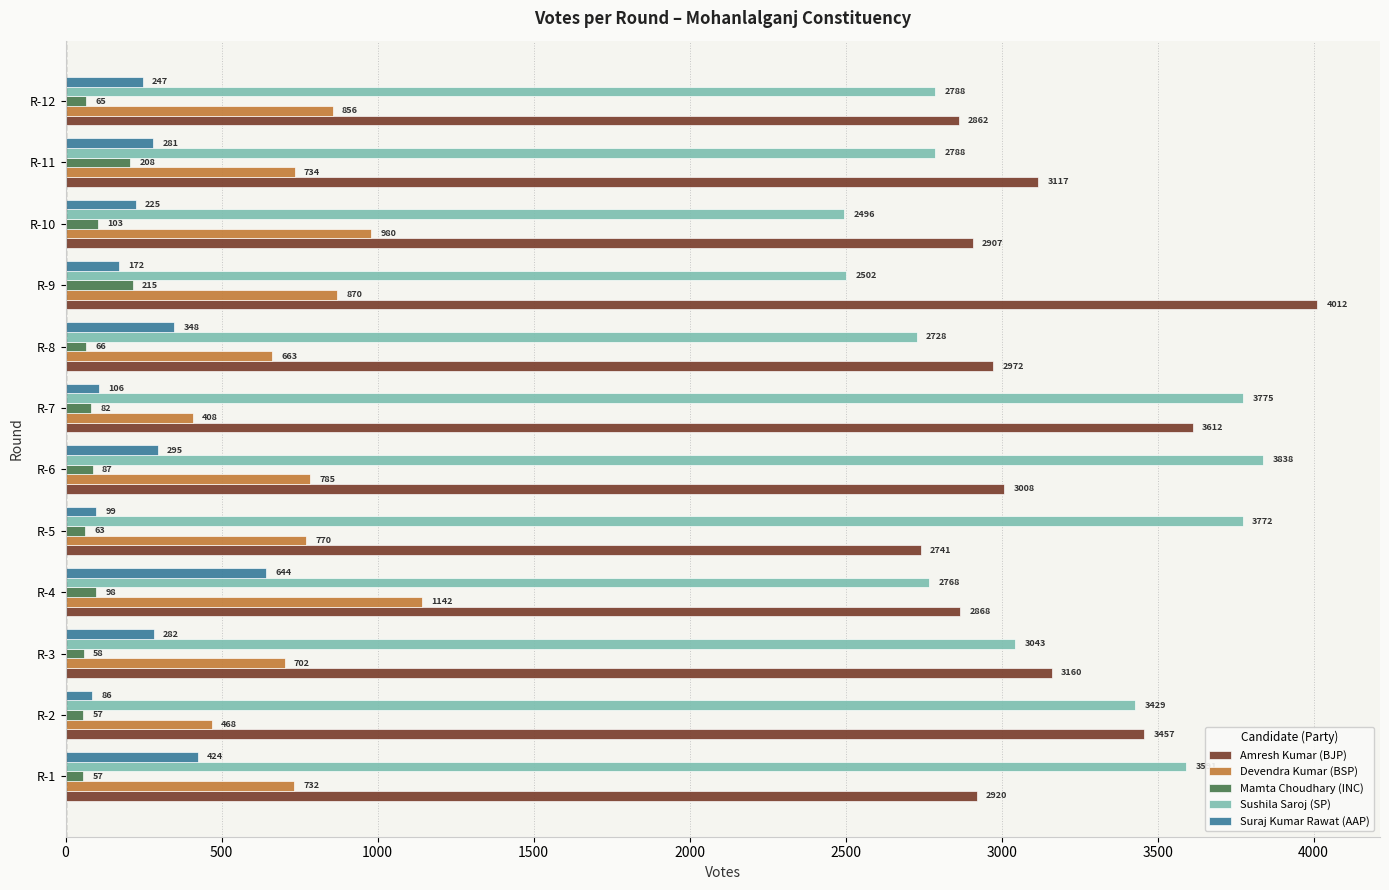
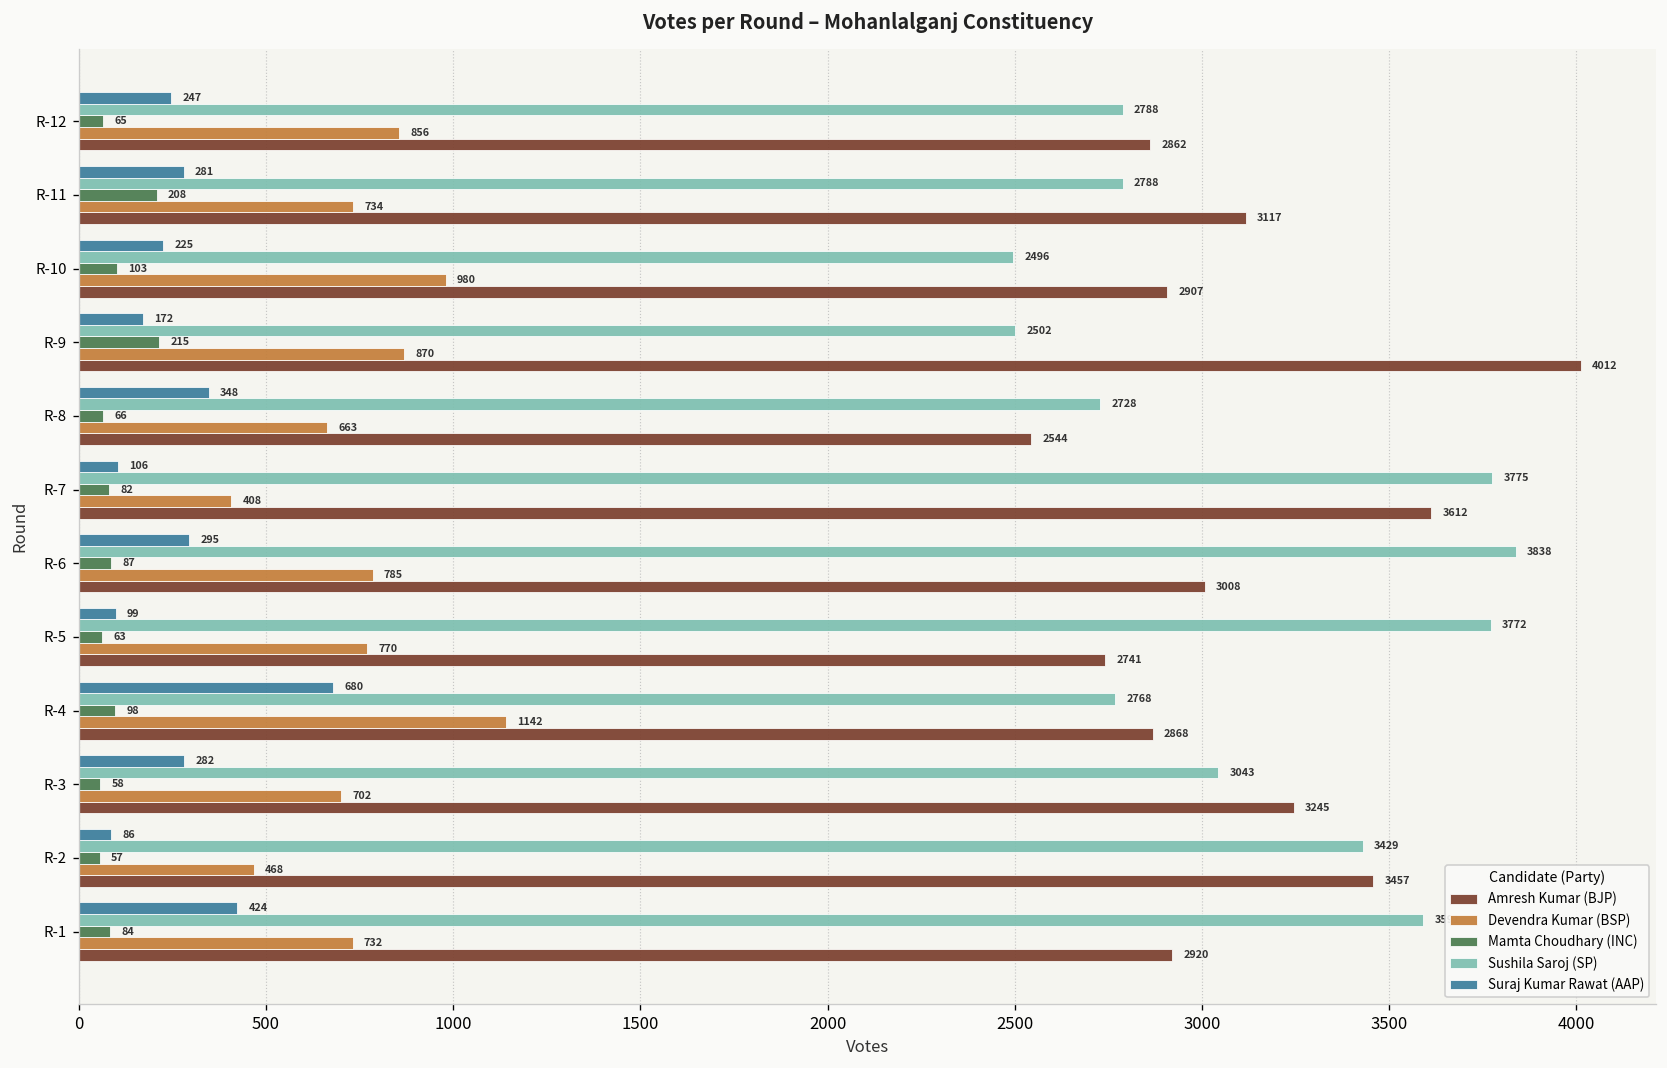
Amresh Kumar (BJP), R-8: 2972 -> 2544
Suraj Kumar Rawat (AAP), R-4: 644 -> 680
Amresh Kumar (BJP), R-3: 3160 -> 3245
Mamta Choudhary (INC), R-1: 57 -> 84
